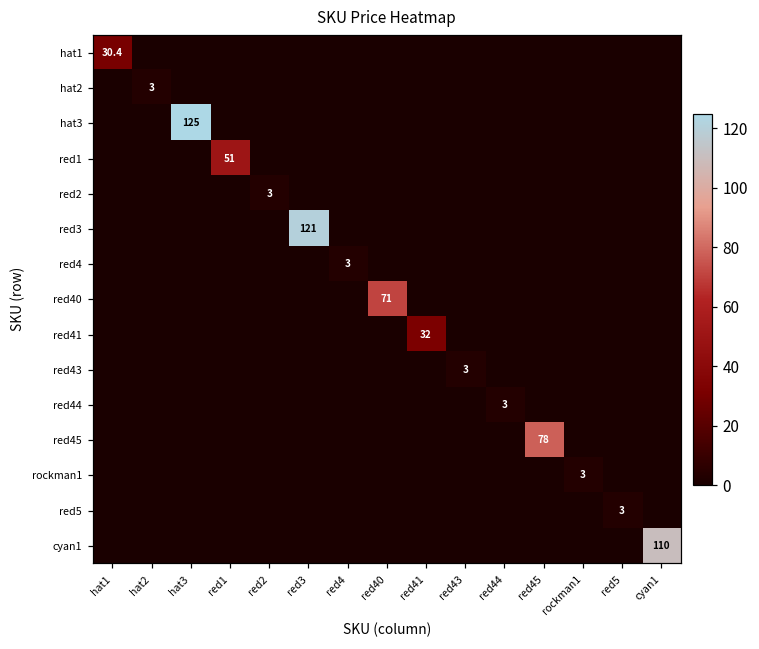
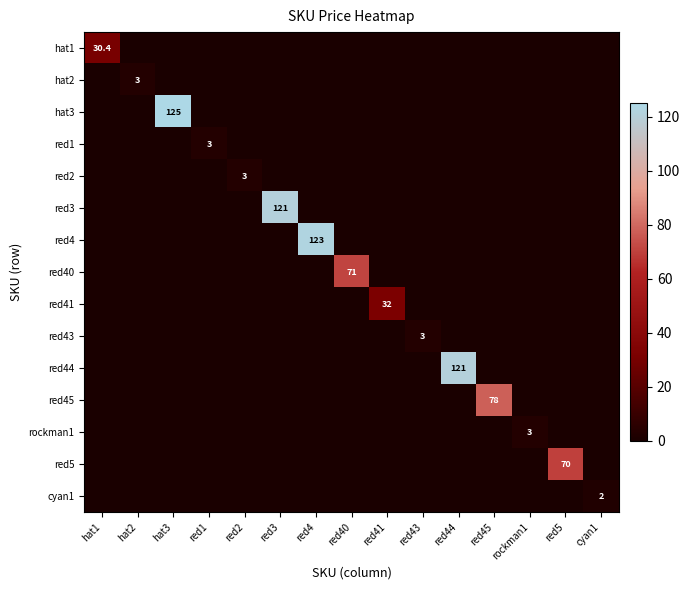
red1, red1: 51 -> 3
red4, red4: 3 -> 123
red44, red44: 3 -> 121
red5, red5: 3 -> 70
cyan1, cyan1: 110 -> 2
